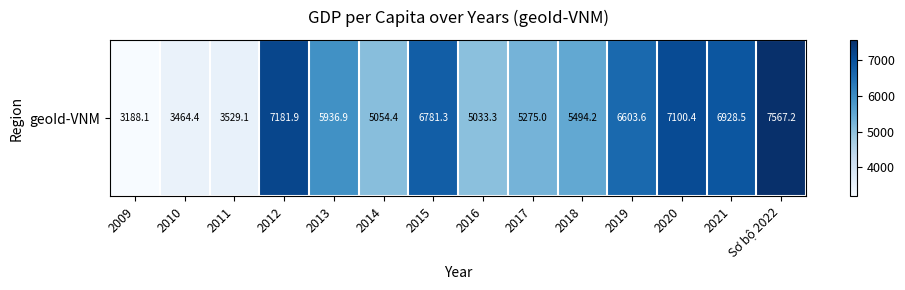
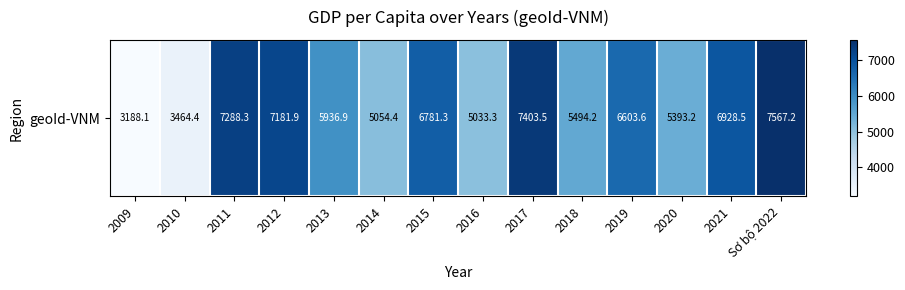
geoId-VNM, 2011: 3529.1 -> 7288.3
geoId-VNM, 2017: 5275.0 -> 7403.5
geoId-VNM, 2020: 7100.4 -> 5393.2
